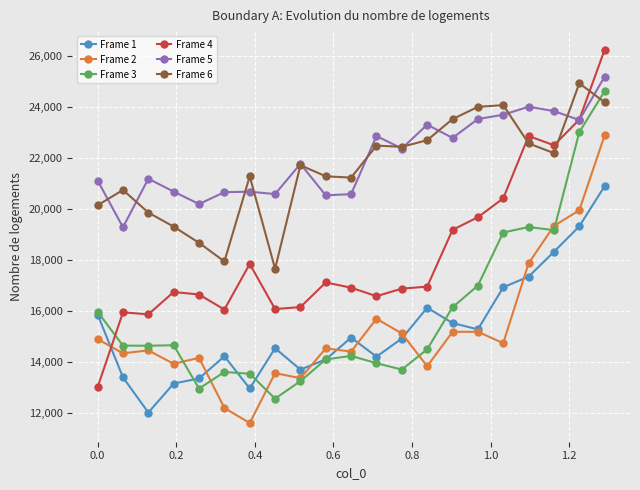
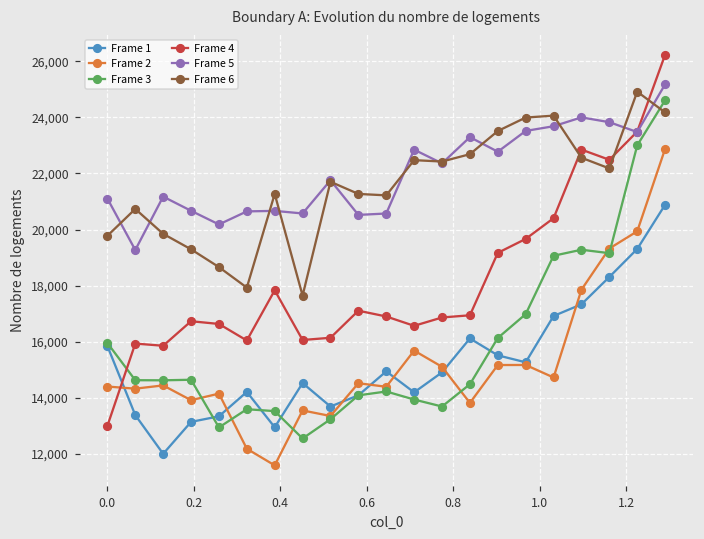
Frame 2, 0.0: 14,900 -> 14,400
Frame 6, 0.0: 20,100 -> 19,800
